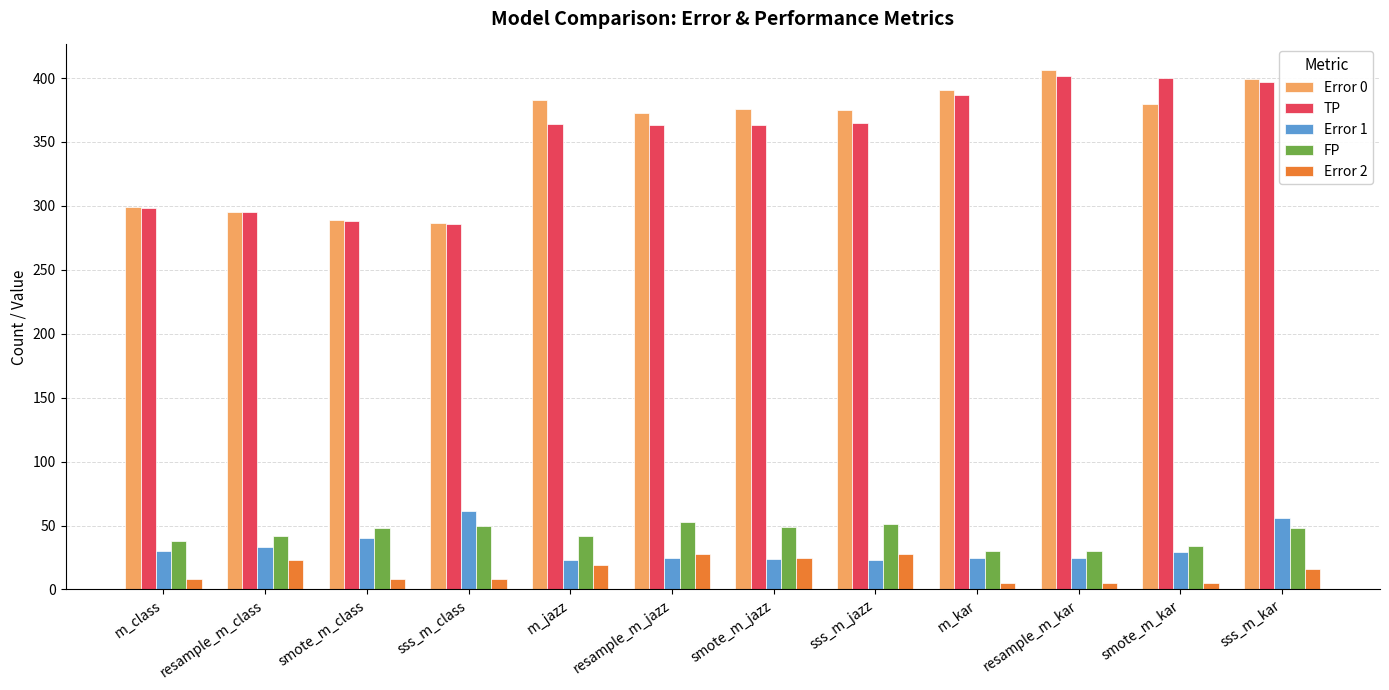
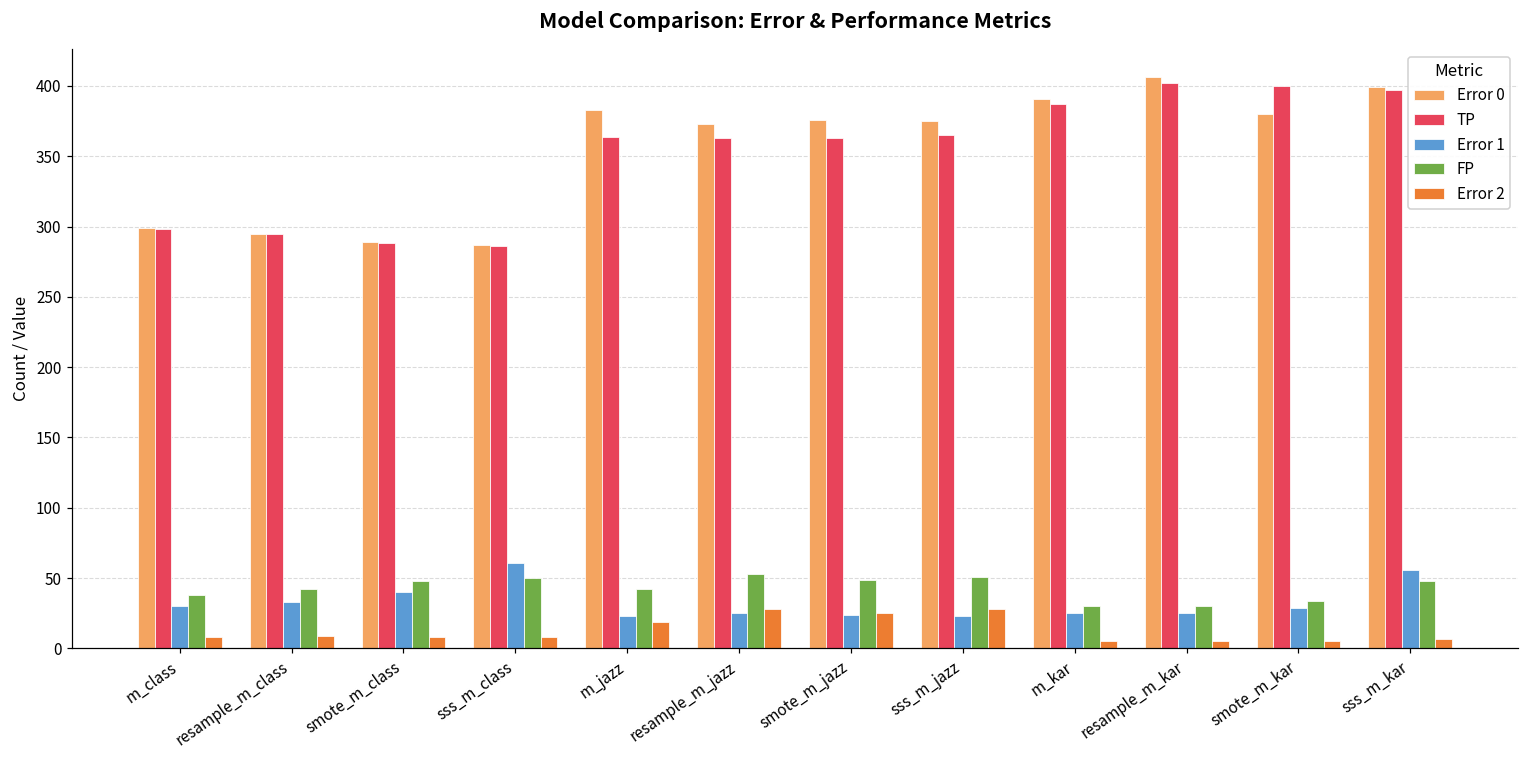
Error 2, resample_m_class: 23 -> 9
Error 2, sss_m_kar: 16 -> 7
